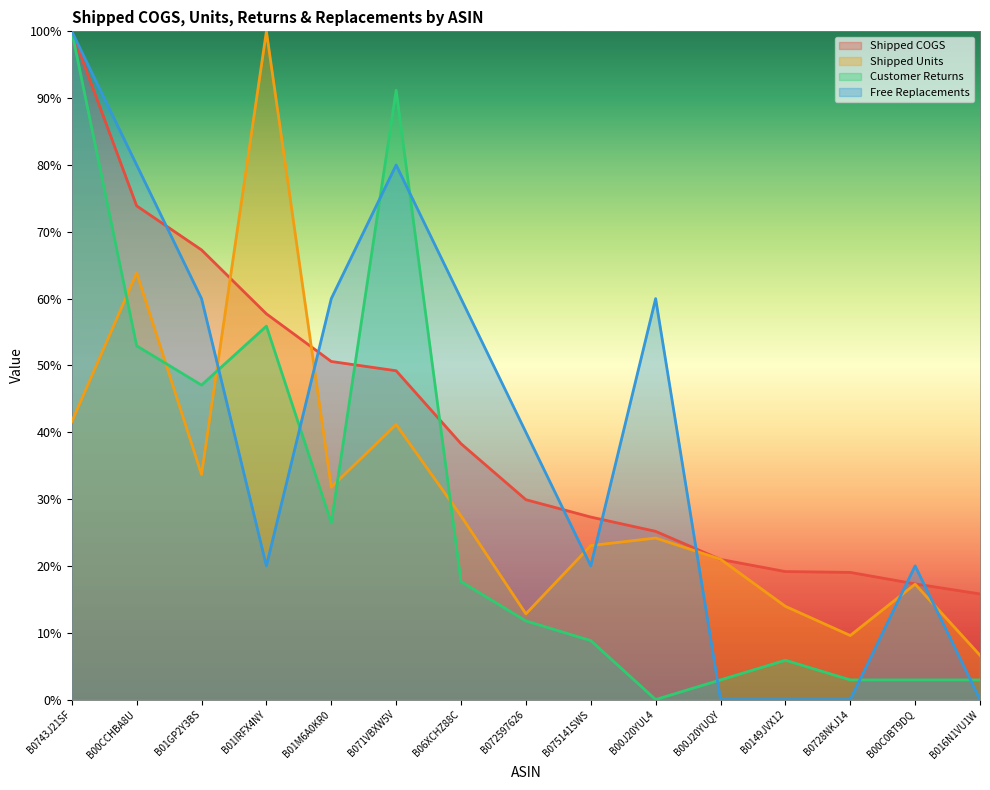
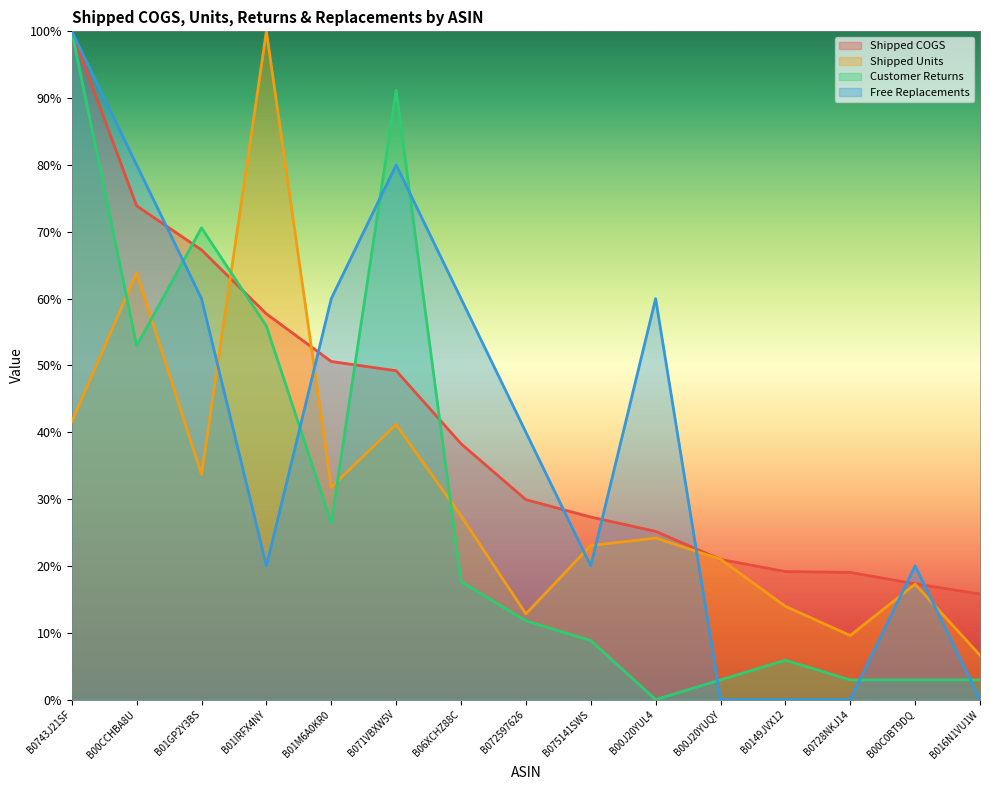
Customer Returns, B01GP2Y3BS: 47% -> 71%
